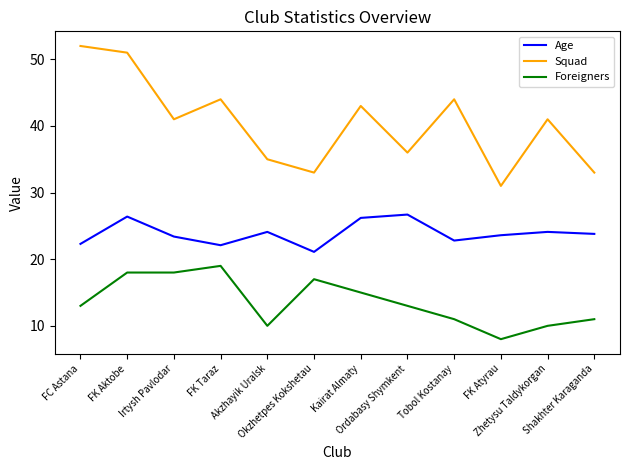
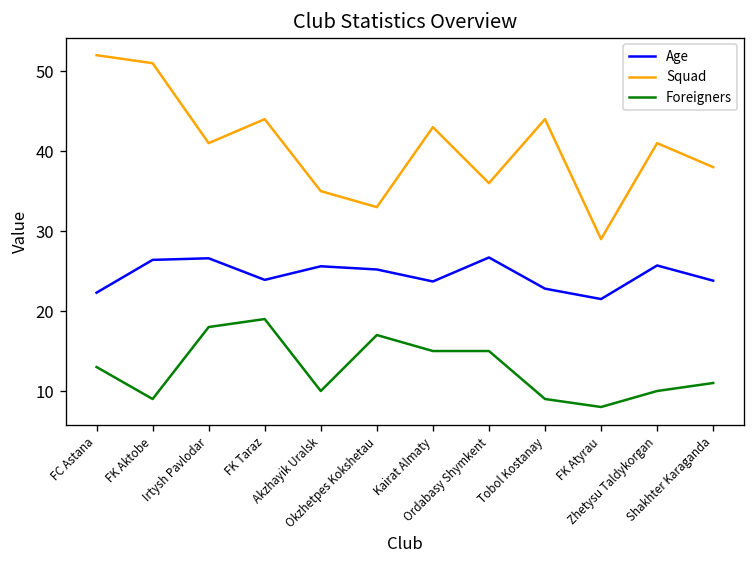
Foreigners, FK Aktobe: 18 -> 9
Age, Irtysh Pavlodar: 23 -> 27
Age, FK Taraz: 22 -> 24
Age, Akzhayik Uralsk: 24 -> 26
Age, Okzhetpes Kokshetau: 21 -> 25
Age, Kairat Almaty: 26 -> 24
Foreigners, Ordabasy Shymkent: 13 -> 15
Foreigners, Tobol Kostanay: 11 -> 9
Age, FK Atyrau: 24 -> 22
Squad, FK Atyrau: 31 -> 29
Age, Zhetysu Taldykorgan: 24 -> 26
Squad, Shakhter Karaganda: 33 -> 38
